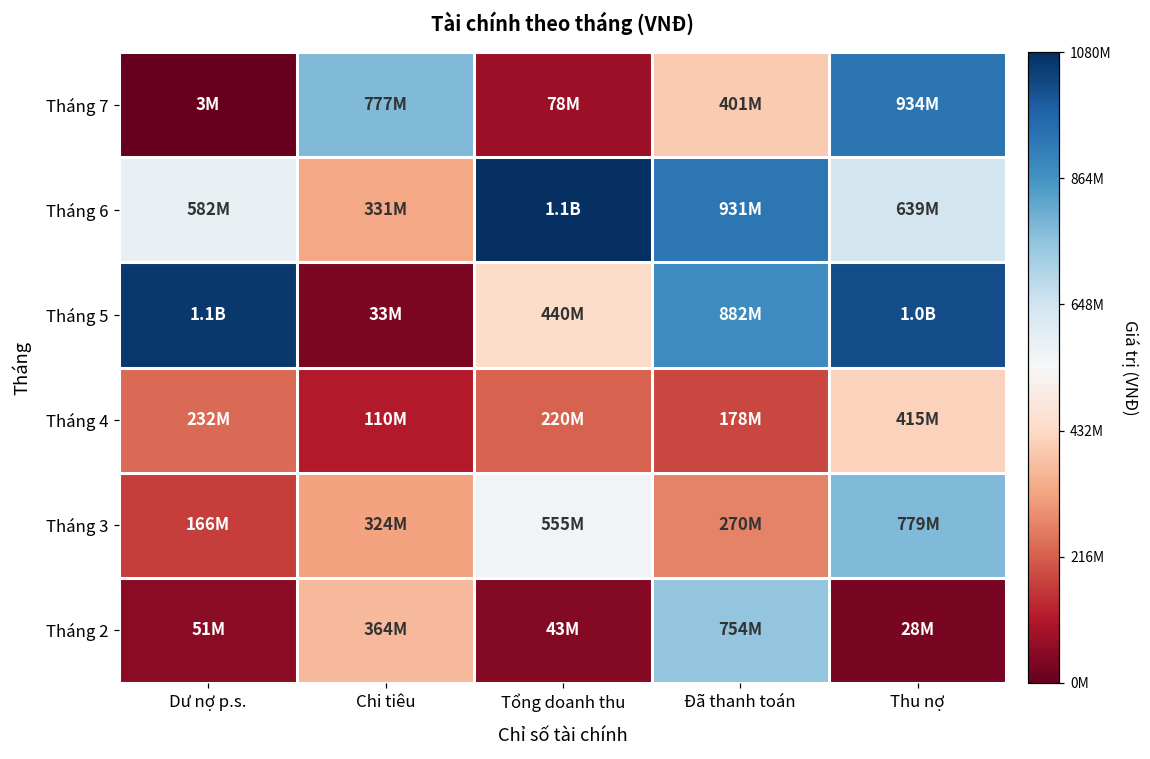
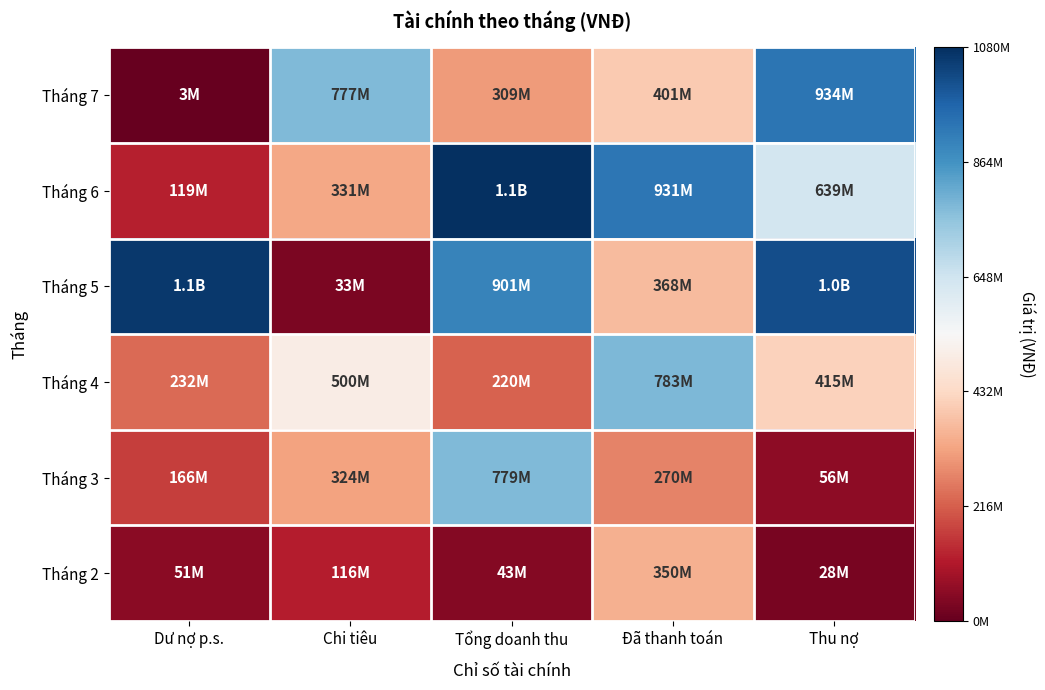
Tháng 7, Tổng doanh thu: 78M -> 309M
Tháng 6, Dư nợ p.s.: 582M -> 119M
Tháng 5, Tổng doanh thu: 440M -> 901M
Tháng 5, Đã thanh toán: 882M -> 368M
Tháng 4, Chi tiêu: 110M -> 500M
Tháng 4, Đã thanh toán: 178M -> 783M
Tháng 3, Tổng doanh thu: 555M -> 779M
Tháng 3, Thu nợ: 779M -> 56M
Tháng 2, Chi tiêu: 364M -> 116M
Tháng 2, Đã thanh toán: 754M -> 350M
